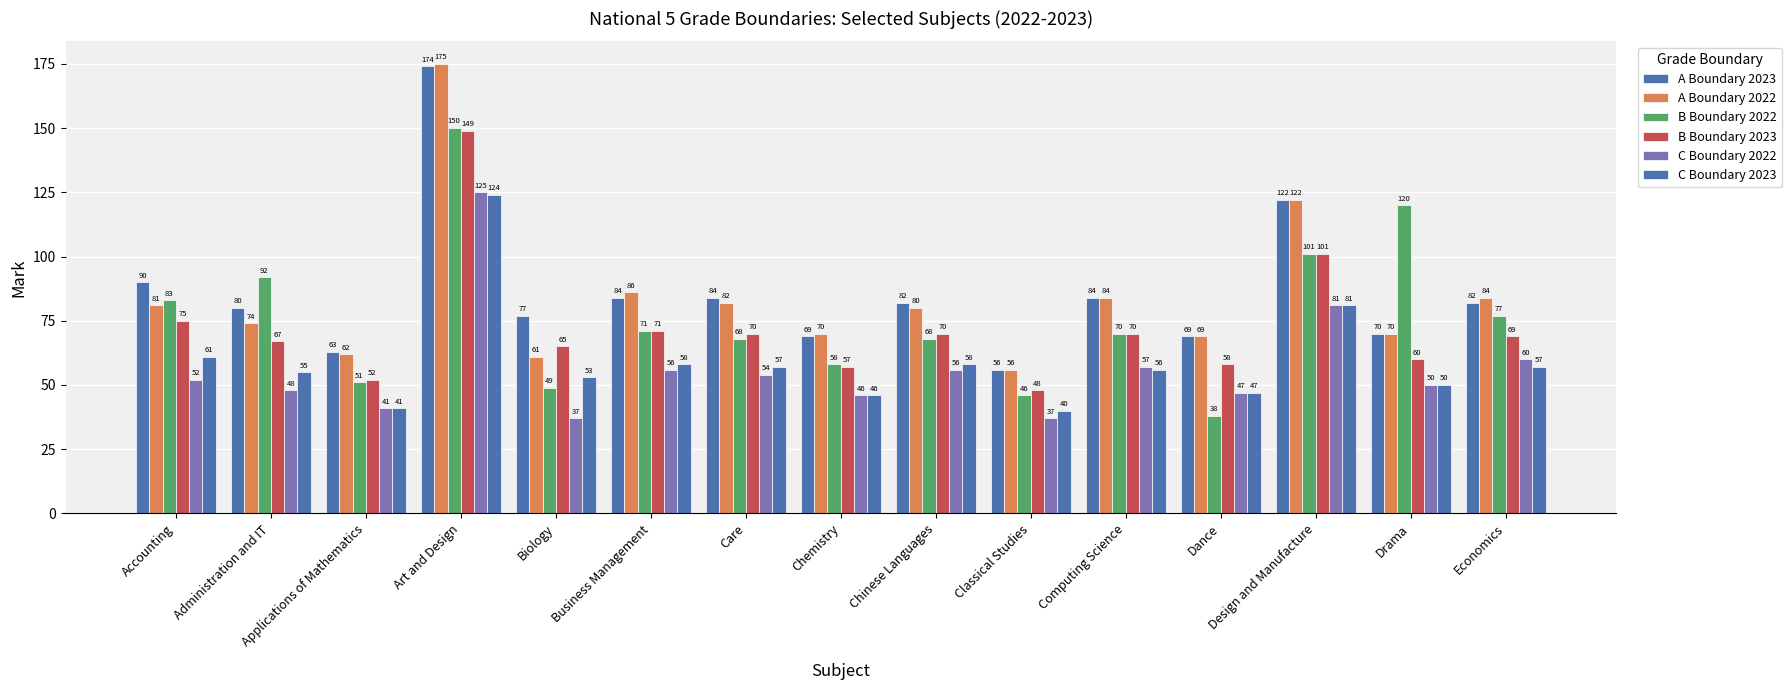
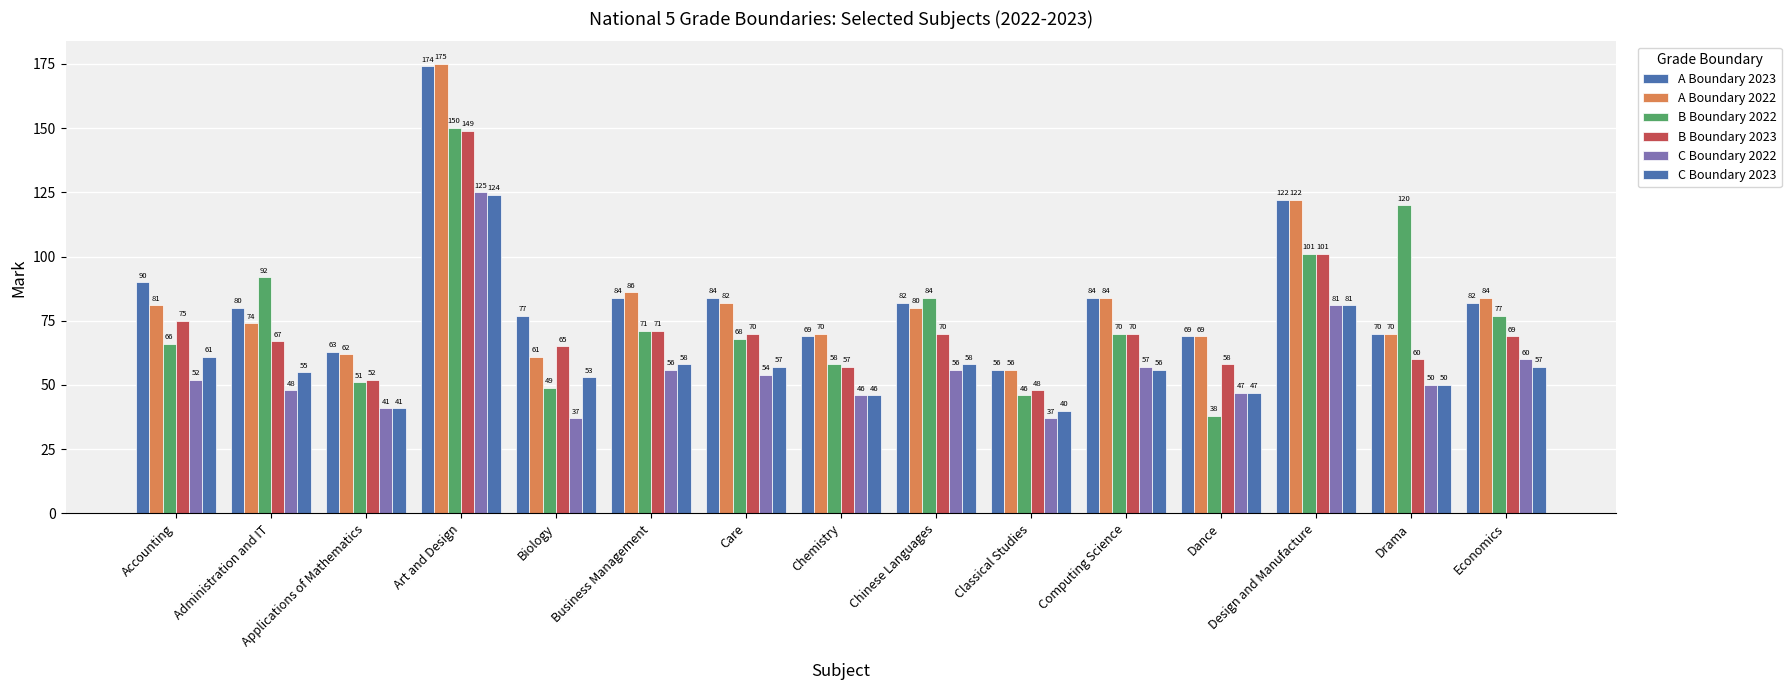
B Boundary 2022, Accounting: 83 -> 66
B Boundary 2022, Chinese Languages: 68 -> 84
